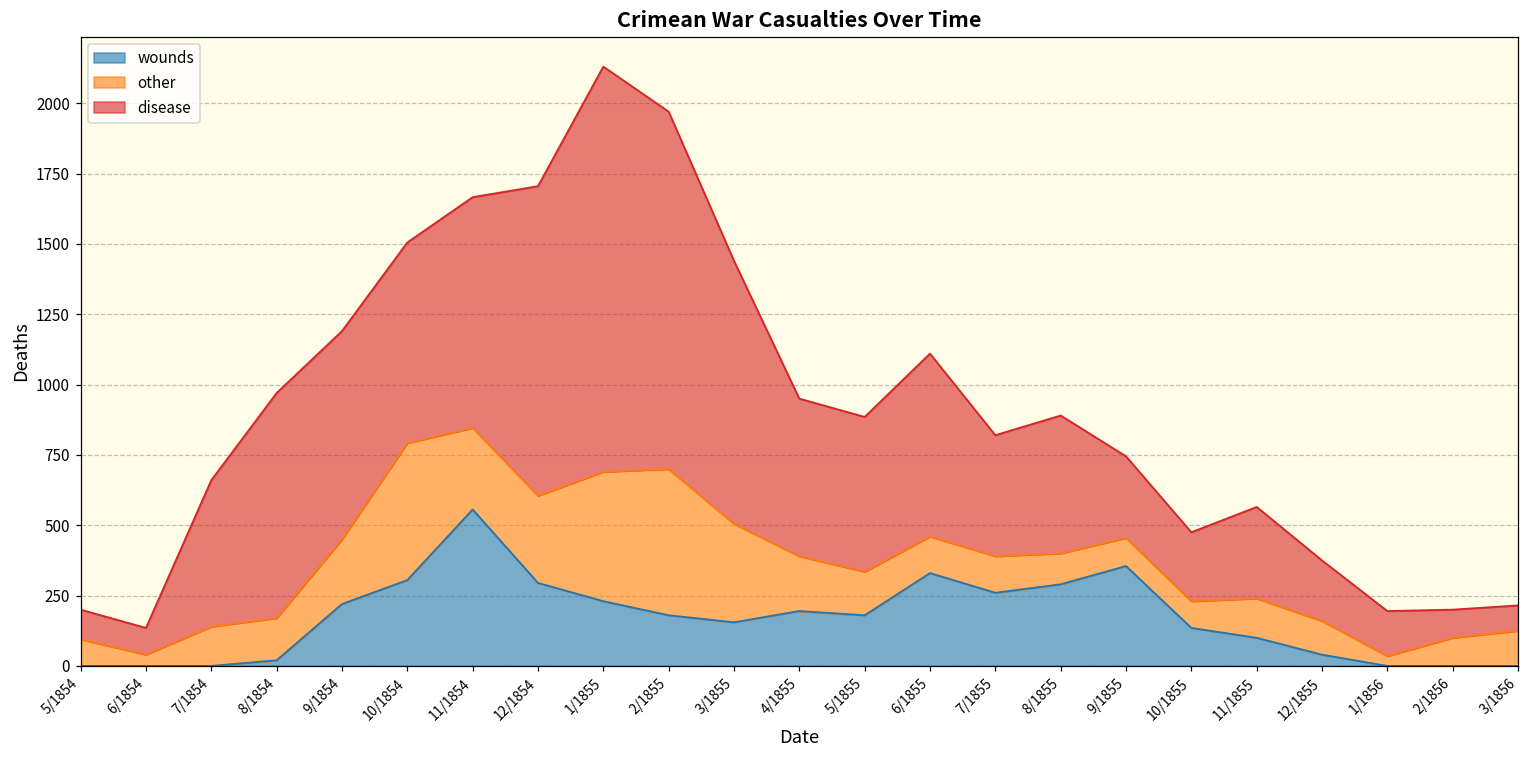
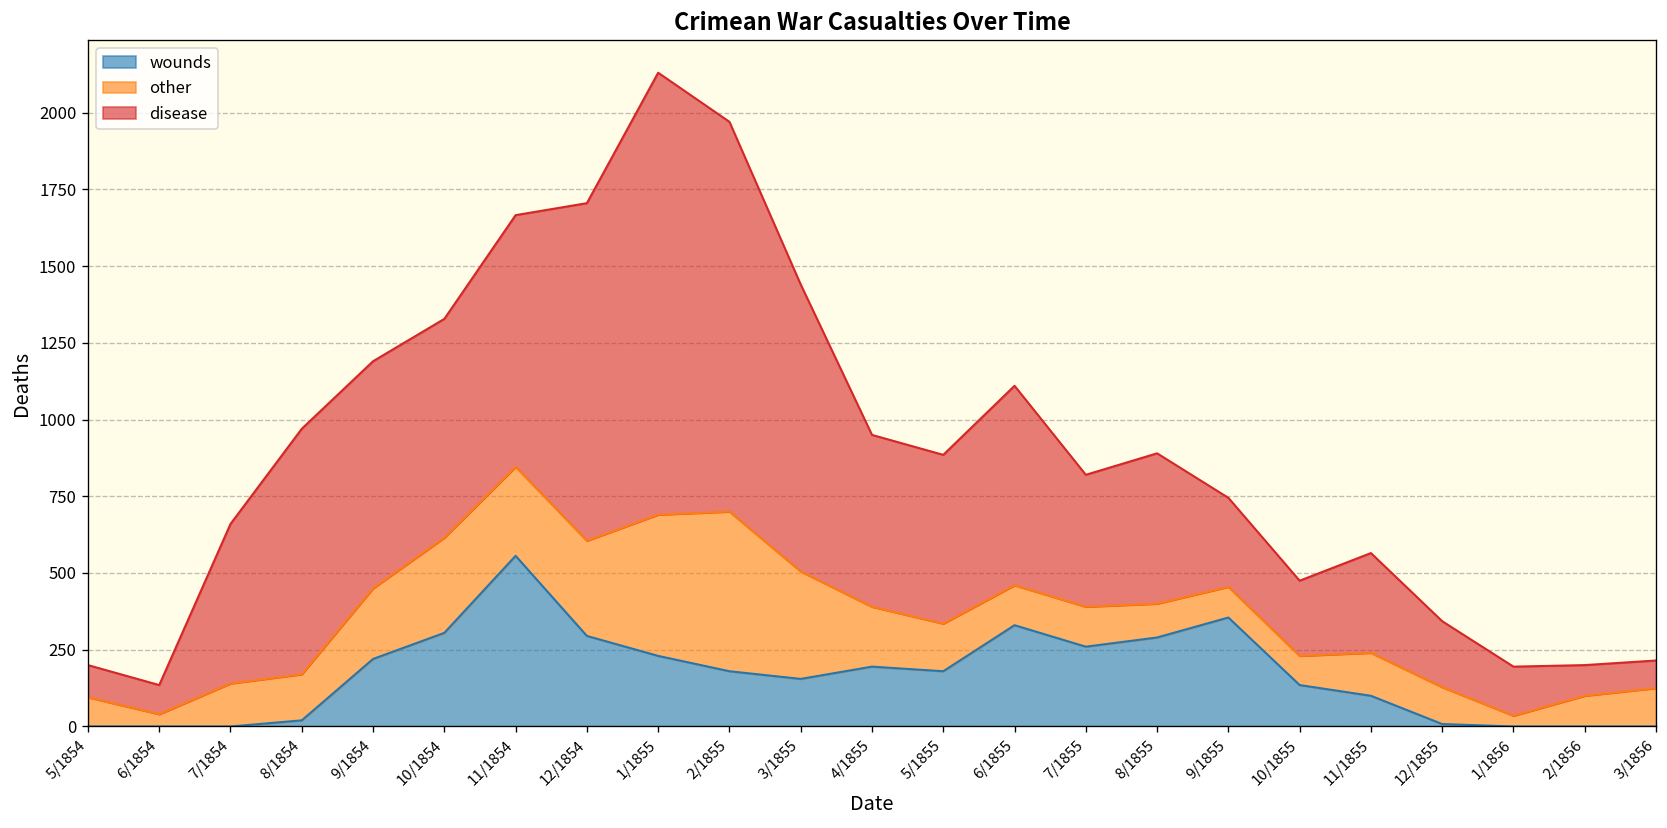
other, 10/1854: 490 -> 310
wounds, 12/1855: 40 -> 10
